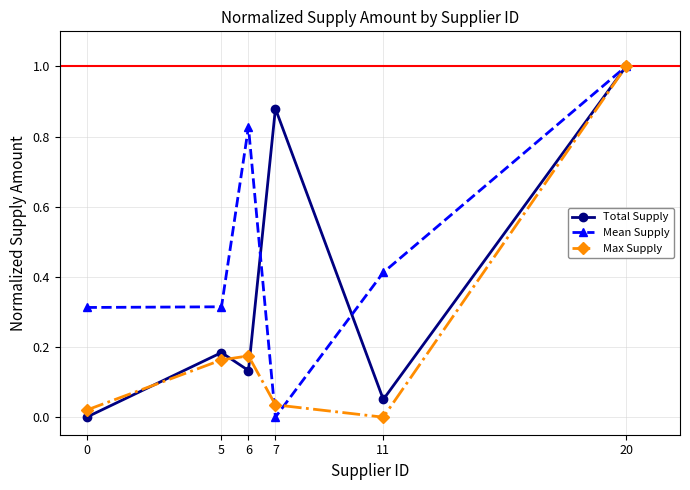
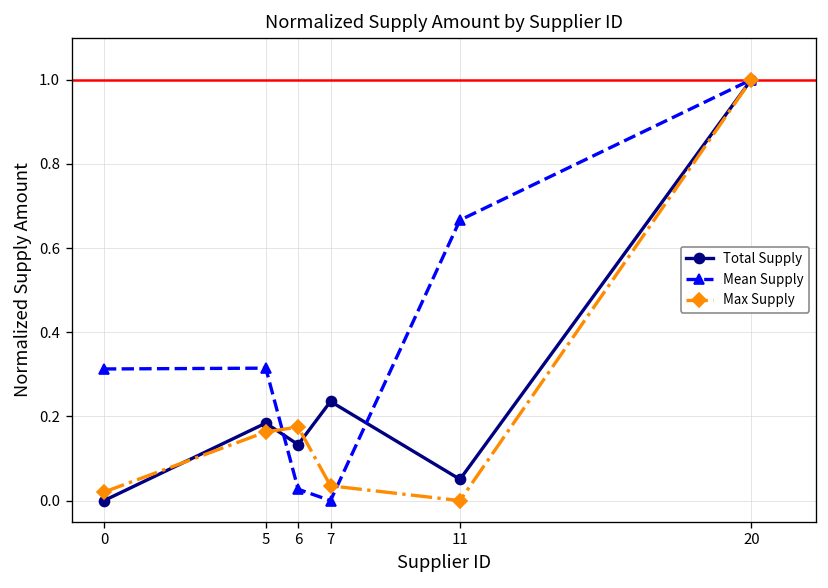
Mean Supply, 6: 0.83 -> 0.03
Total Supply, 7: 0.88 -> 0.24
Mean Supply, 11: 0.41 -> 0.67
